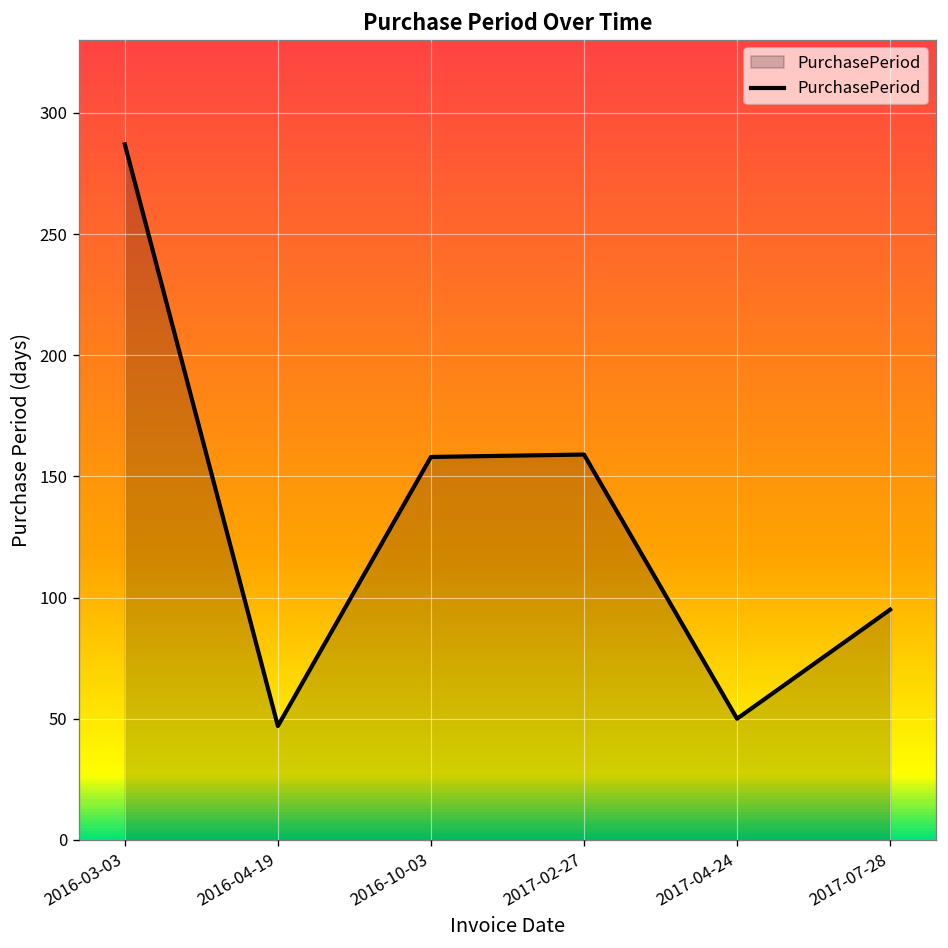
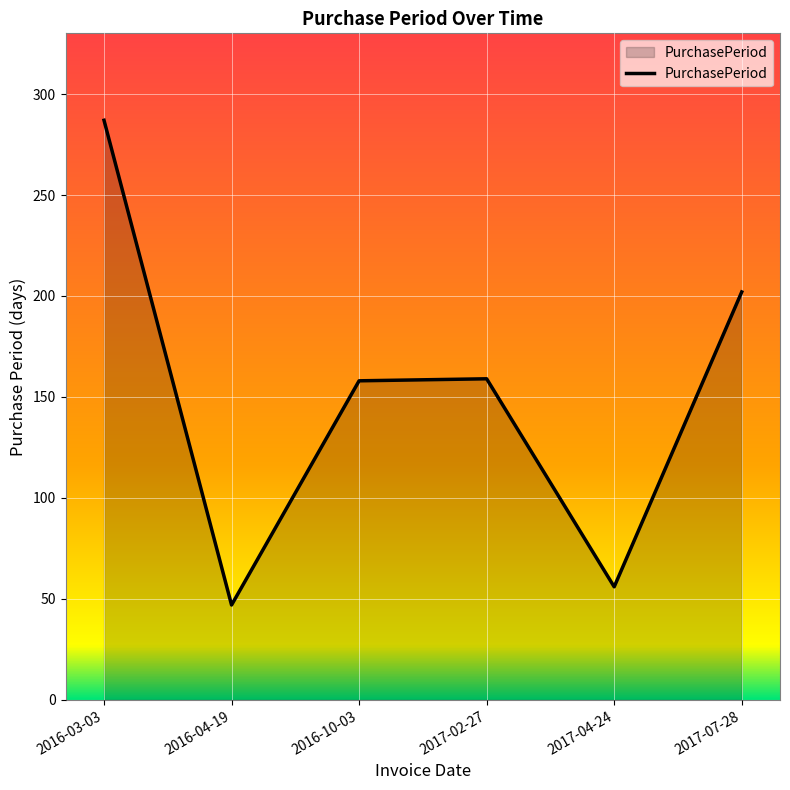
2017-04-24: 50 -> 56
2017-07-28: 95 -> 202
